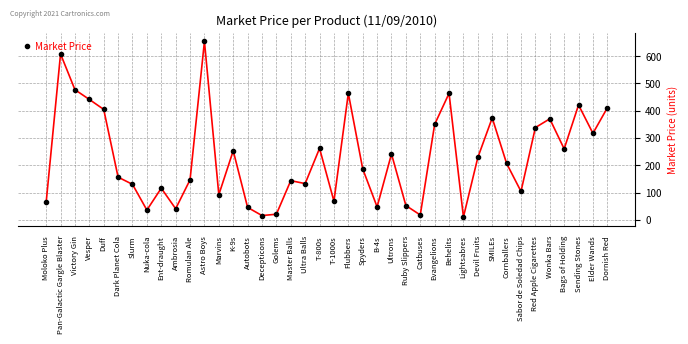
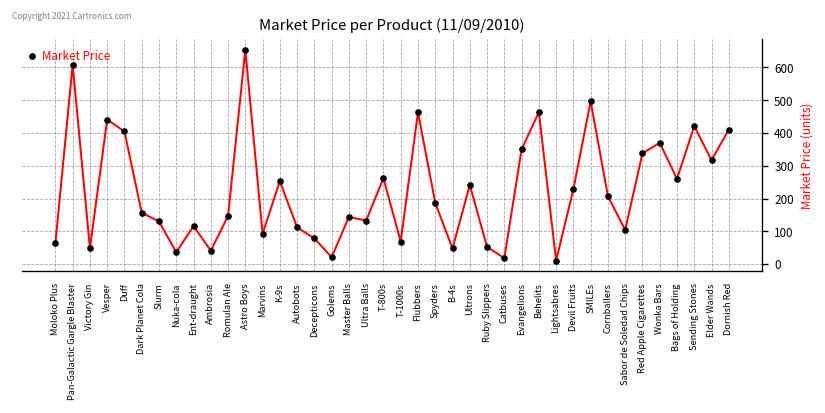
Victory Gin: 480 -> 50
Autobots: 50 -> 110
Decepticons: 20 -> 80
SMILEs: 370 -> 500
